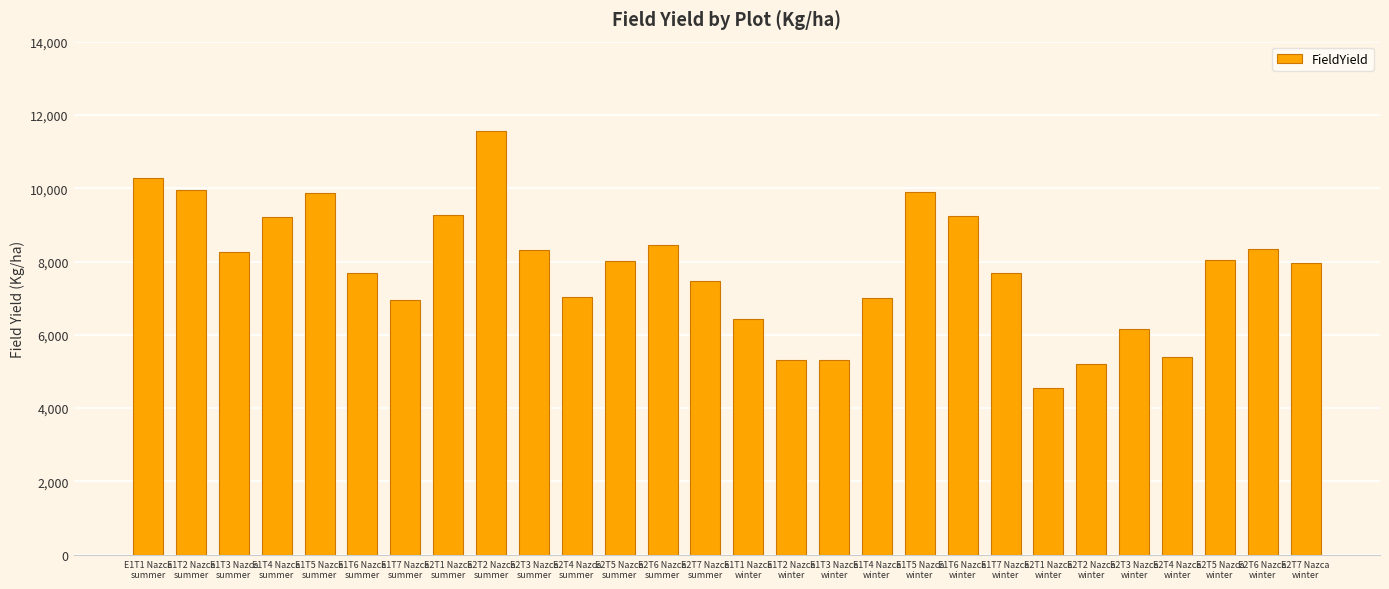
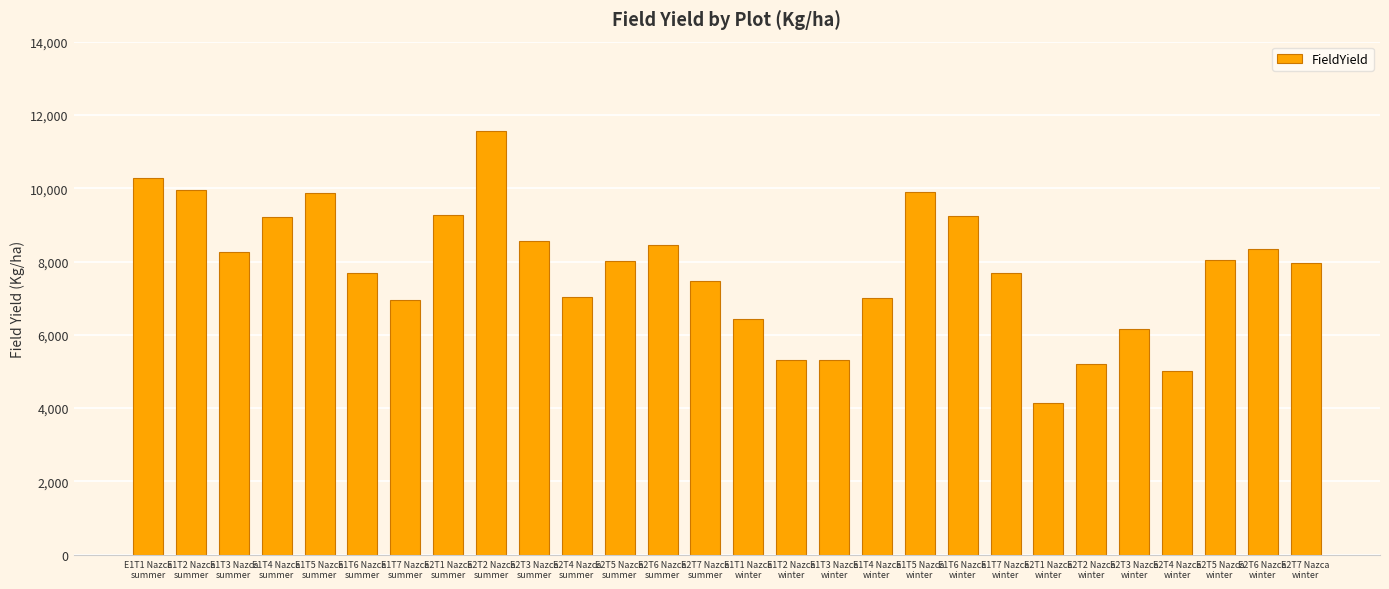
E2T3 Nazca summer: 8,300 -> 8,600
E2T1 Nazca winter: 4,500 -> 4,100
E2T4 Nazca winter: 5,400 -> 5,000
